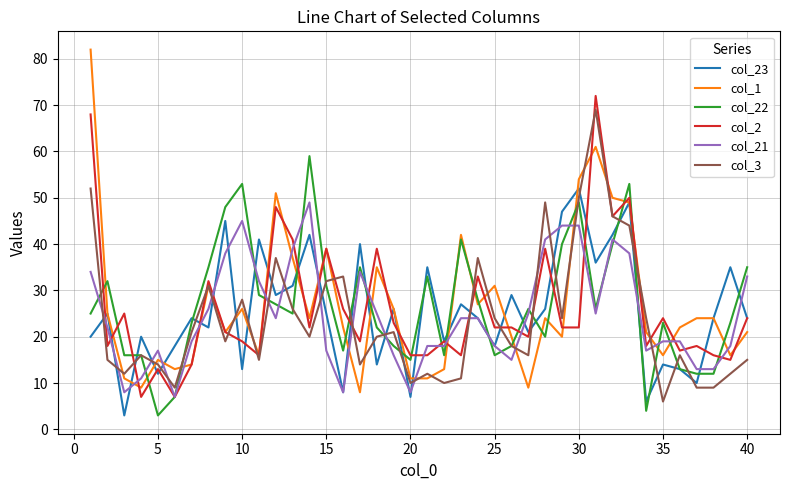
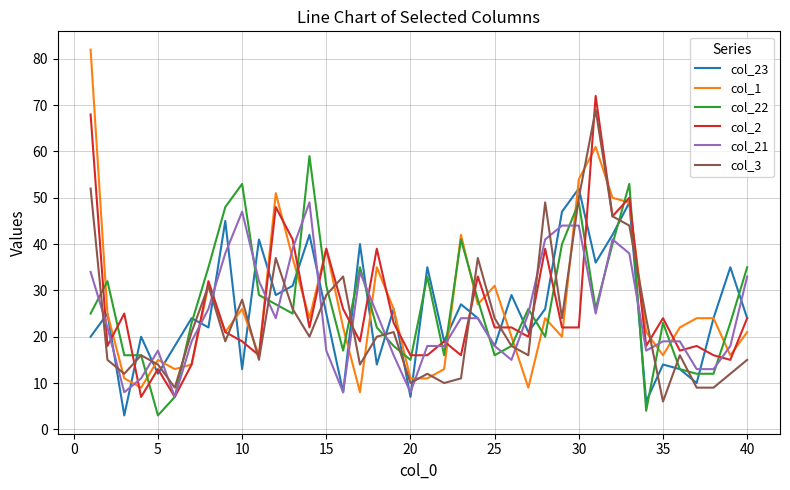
col_21, 10: 45 -> 47
col_3, 15: 32 -> 29
